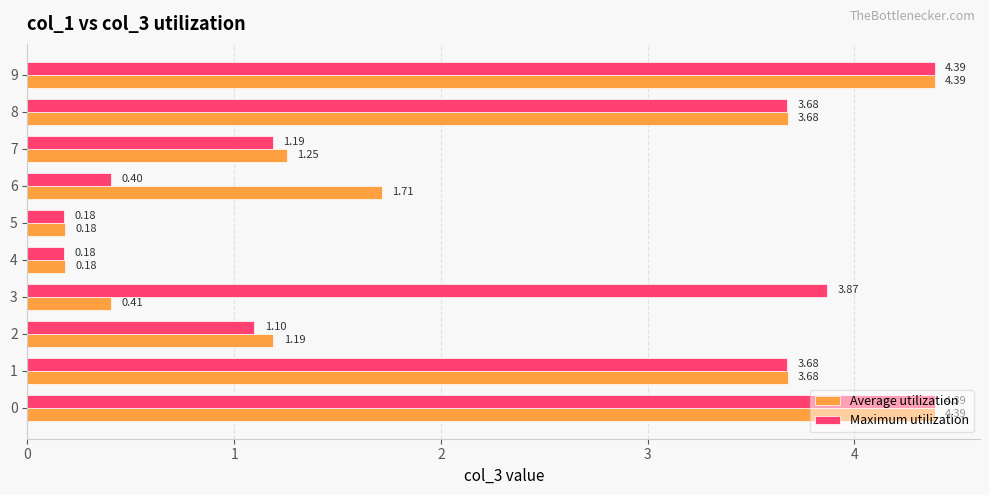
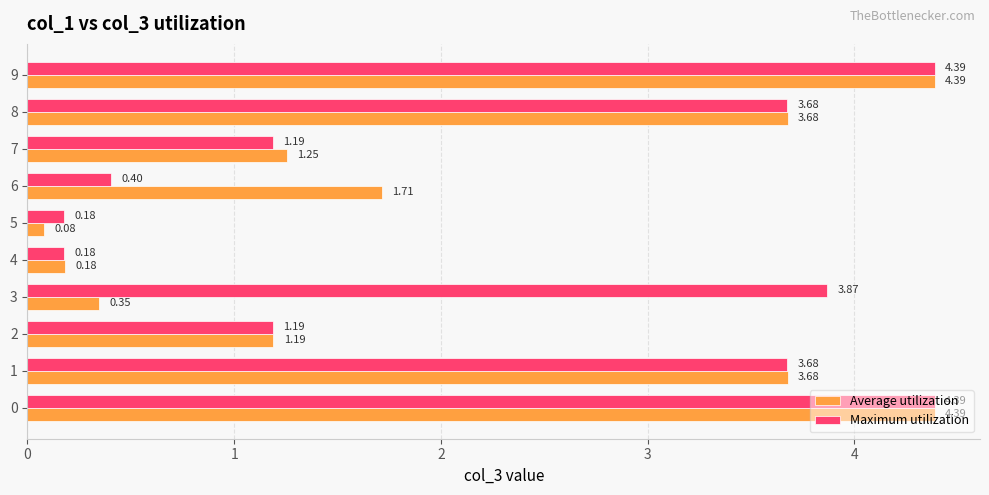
Average utilization, 5: 0.18 -> 0.08
Average utilization, 3: 0.41 -> 0.35
Maximum utilization, 2: 1.10 -> 1.19
